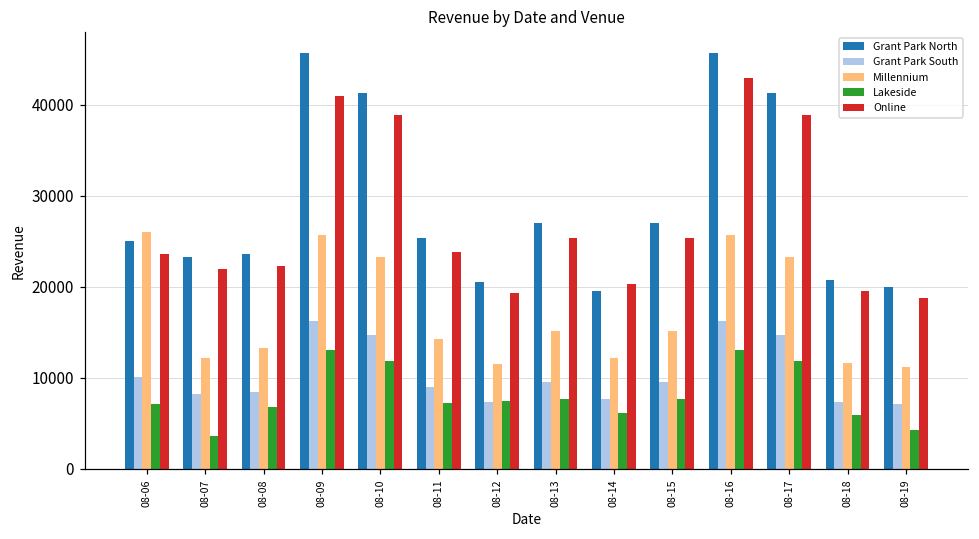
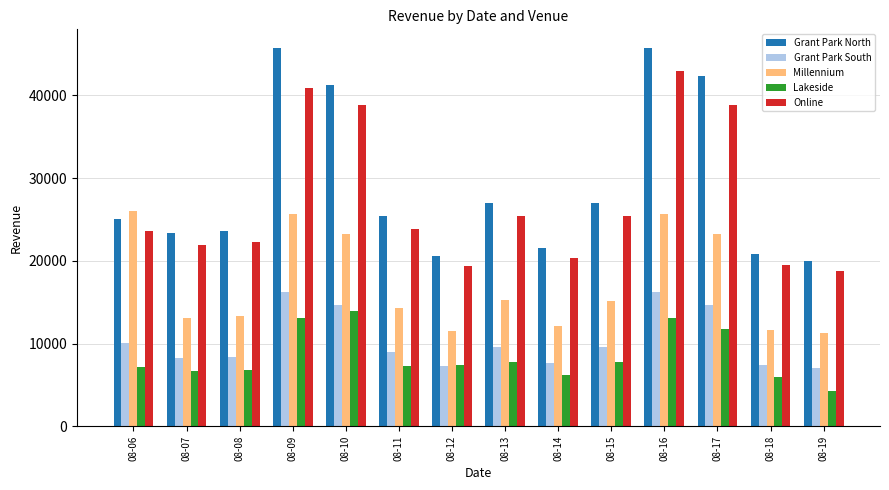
Millennium, 08-07: 12000 -> 13000
Lakeside, 08-07: 4000 -> 7000
Lakeside, 08-10: 12000 -> 14000
Grant Park North, 08-14: 20000 -> 22000
Grant Park North, 08-17: 41000 -> 42000
